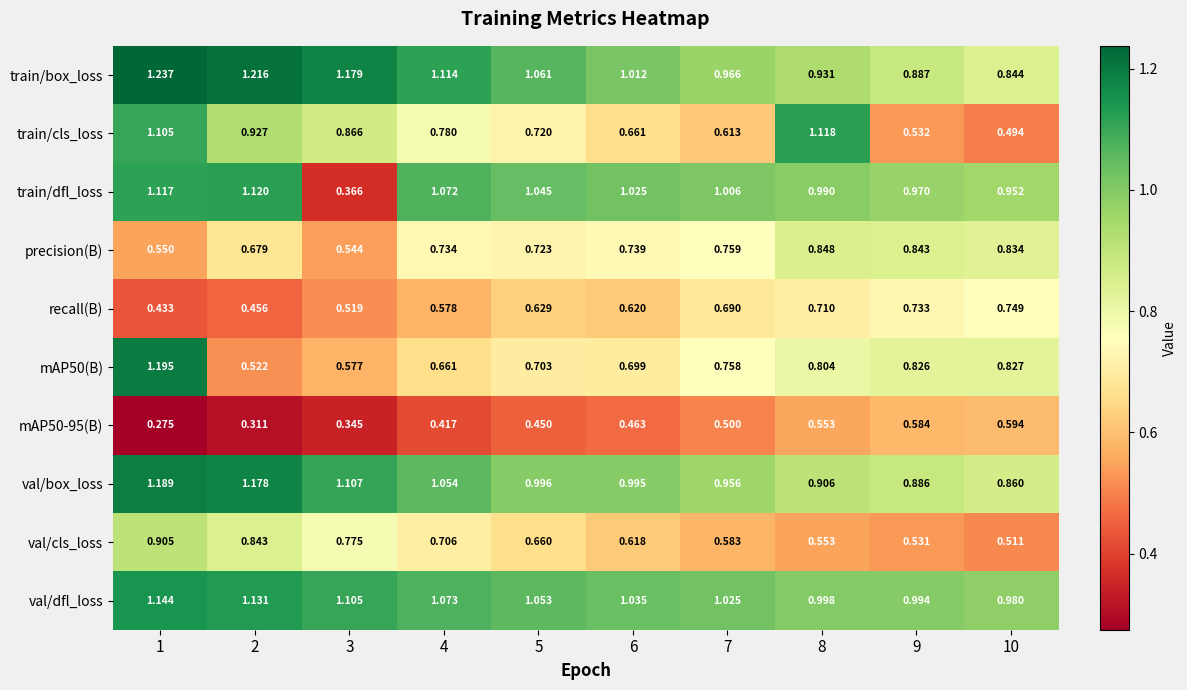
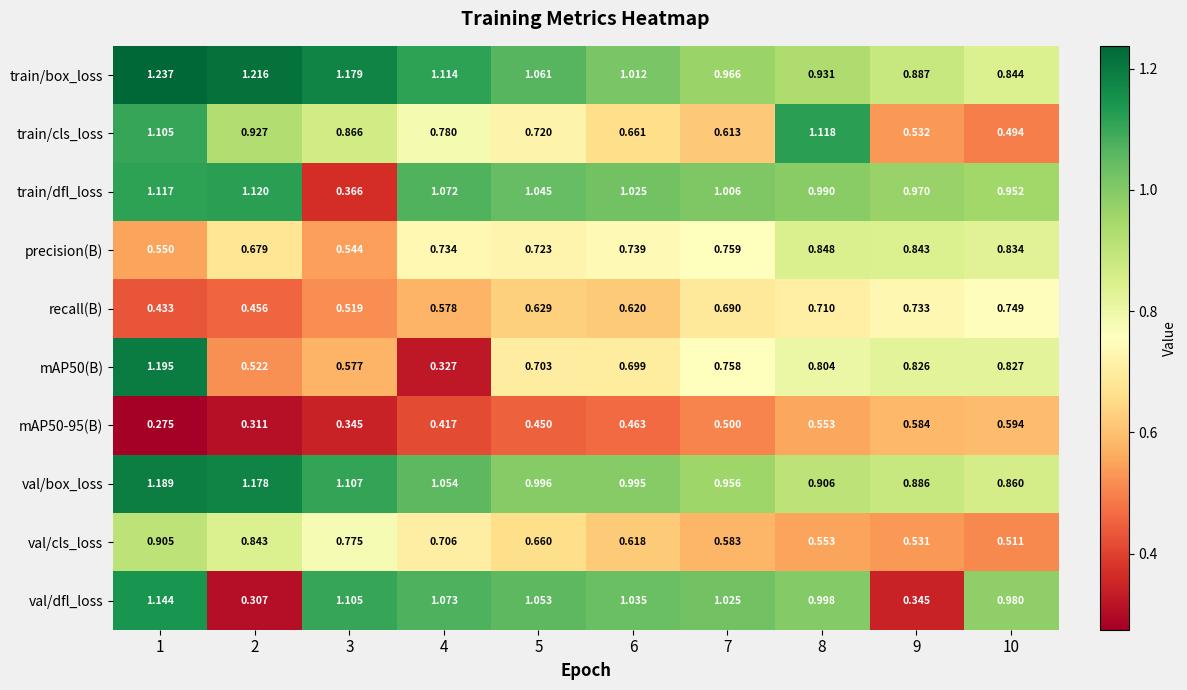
mAP50(B), 4: 0.661 -> 0.327
val/dfl_loss, 2: 1.131 -> 0.307
val/dfl_loss, 9: 0.994 -> 0.345
